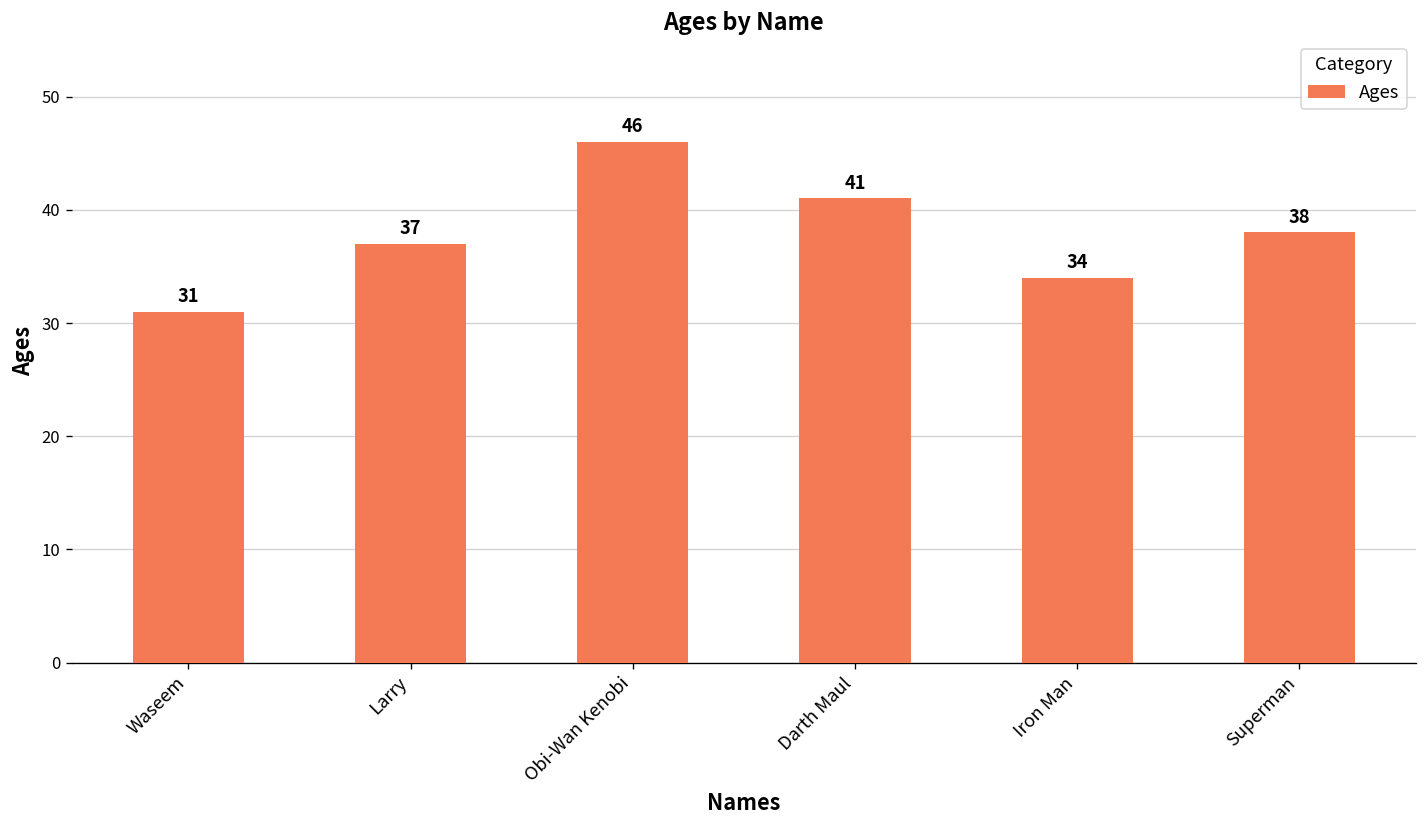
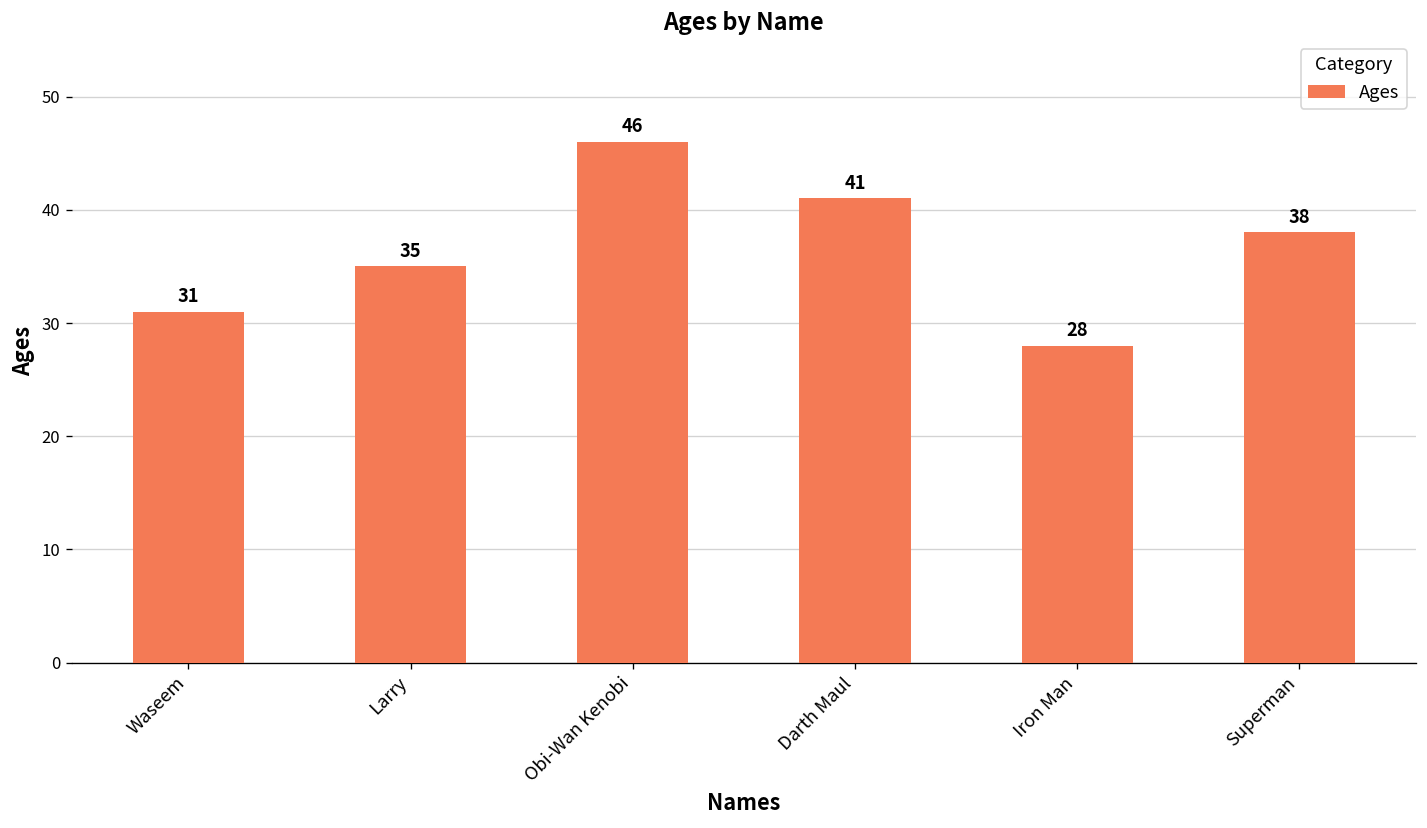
Larry: 37 -> 35
Iron Man: 34 -> 28
